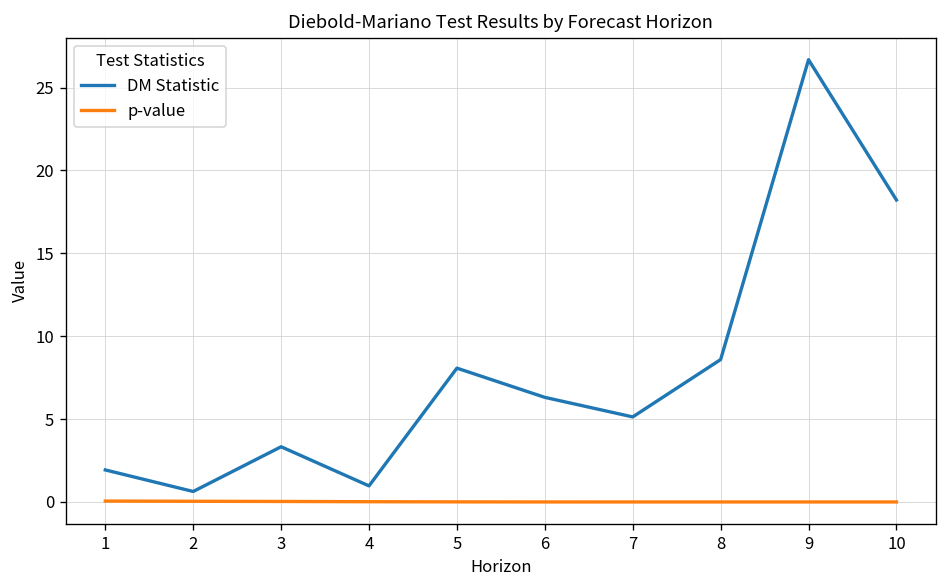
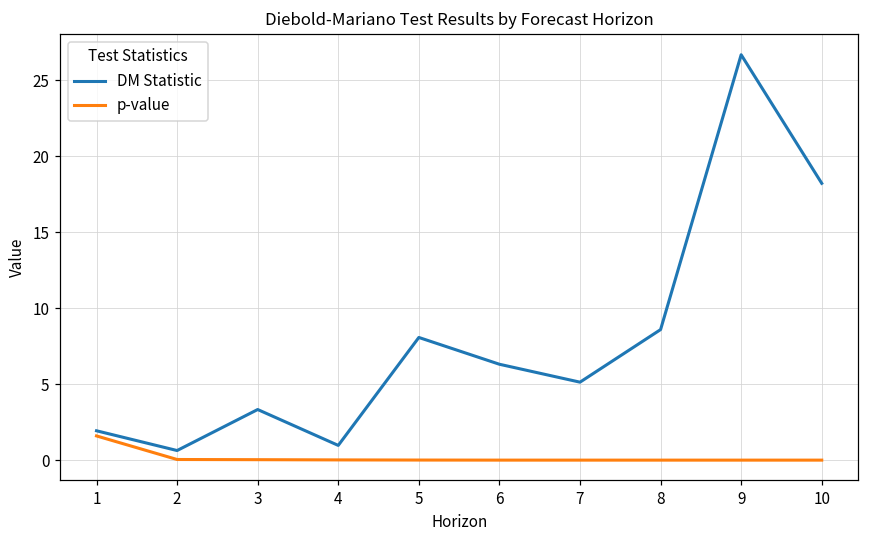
p-value, 1: 0.1 -> 1.6
